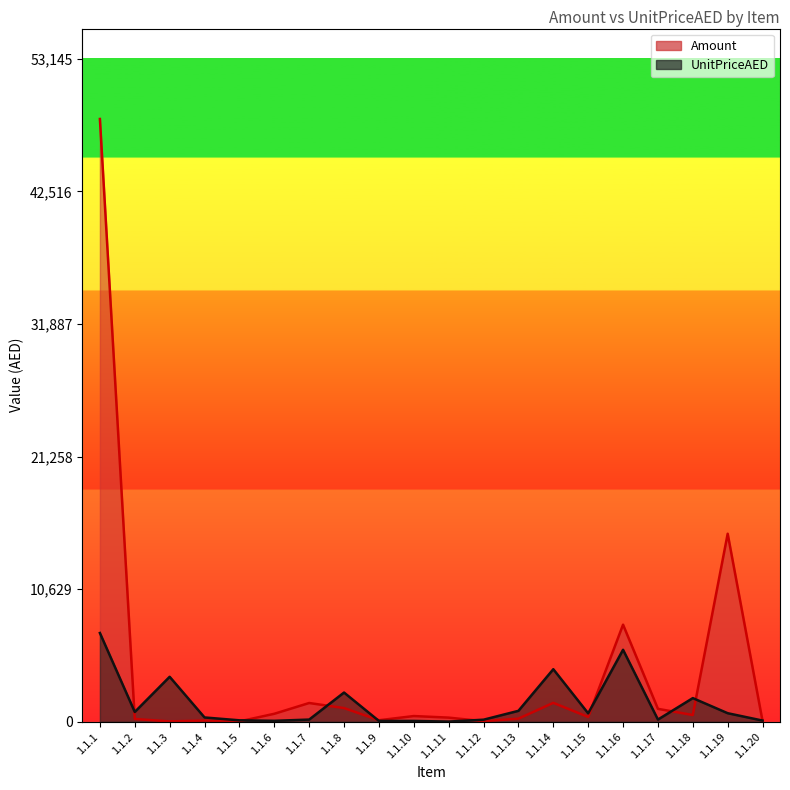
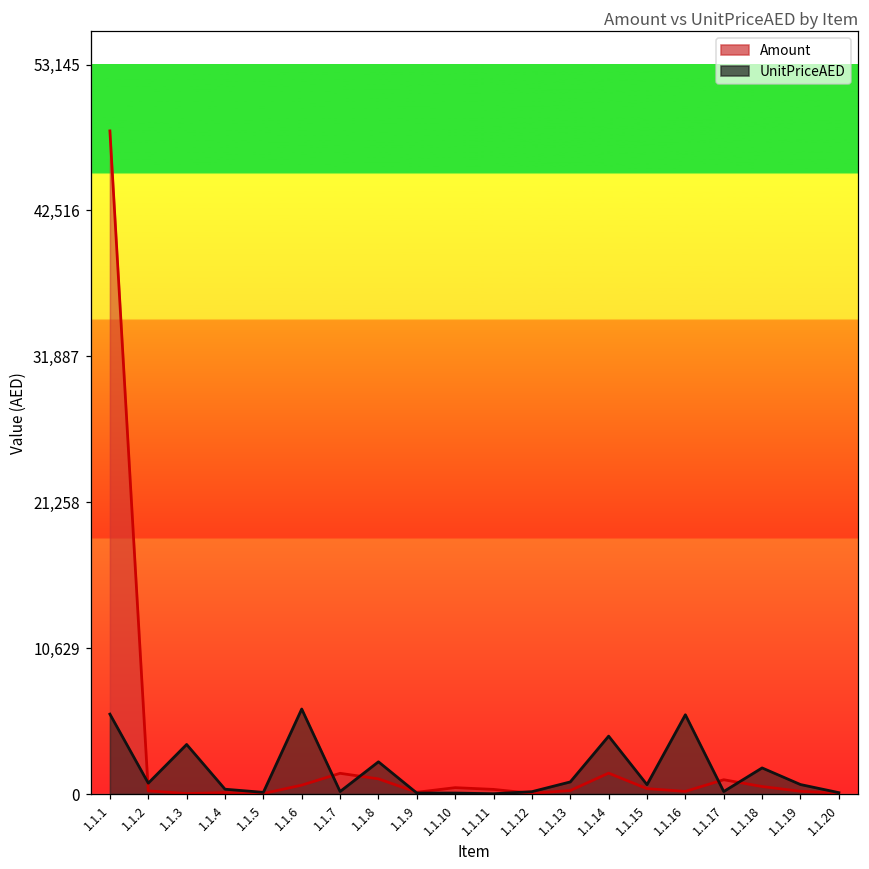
UnitPriceAED, 1.1.1: 7,100 -> 5,800
UnitPriceAED, 1.1.6: 100 -> 6,200
Amount, 1.1.16: 7,800 -> 200
Amount, 1.1.19: 15,100 -> 200
